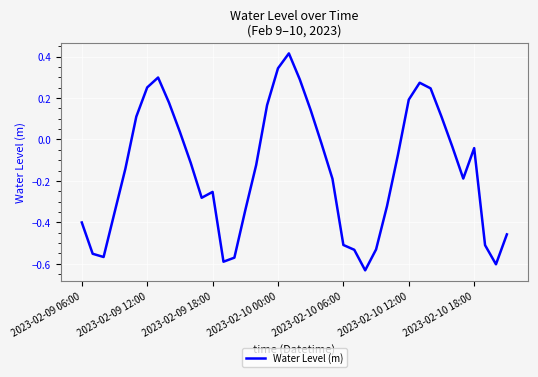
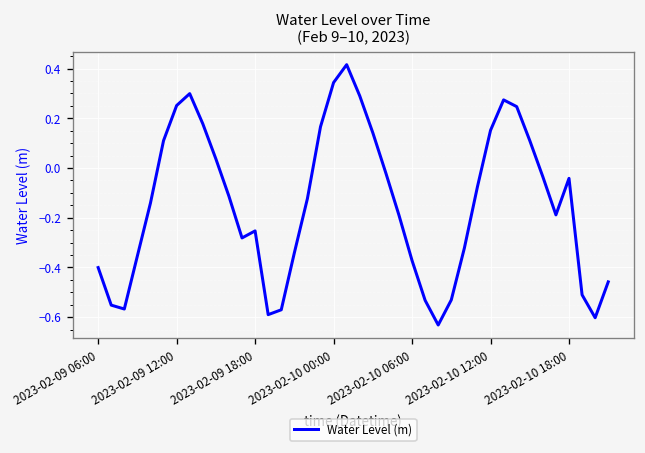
2023-02-10 06:00: -0.51 -> -0.37
2023-02-10 12:00: 0.19 -> 0.15
